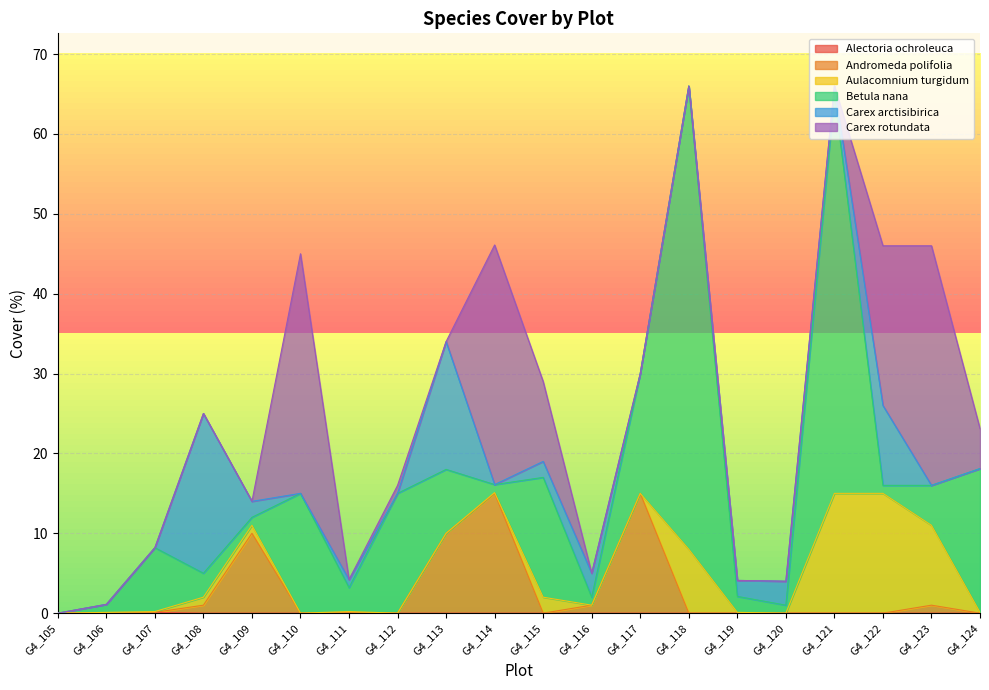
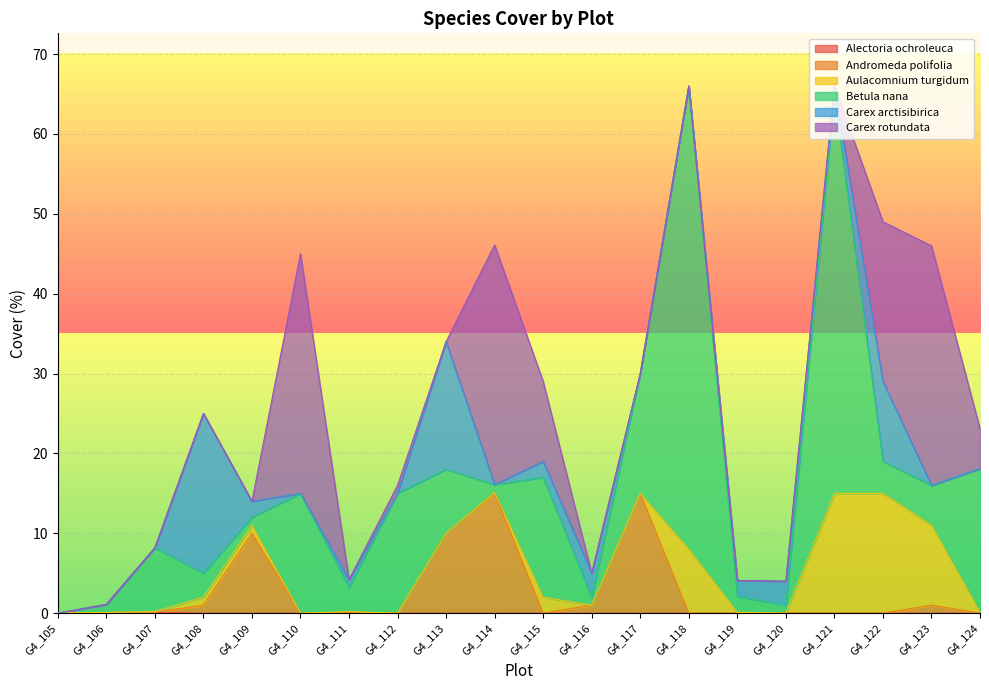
Betula nana, G4_122: 1 -> 4
